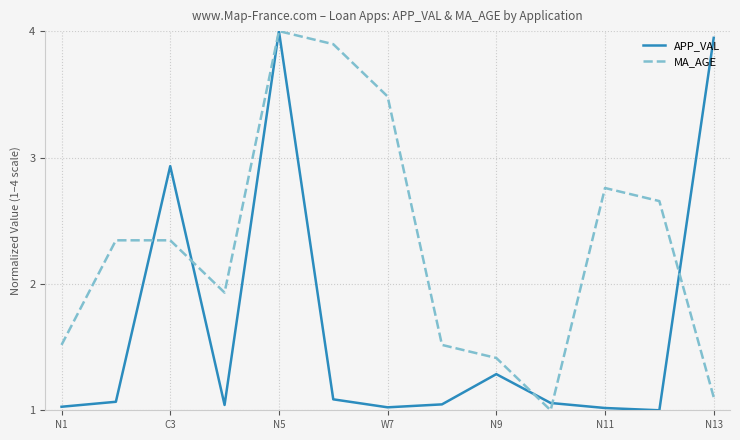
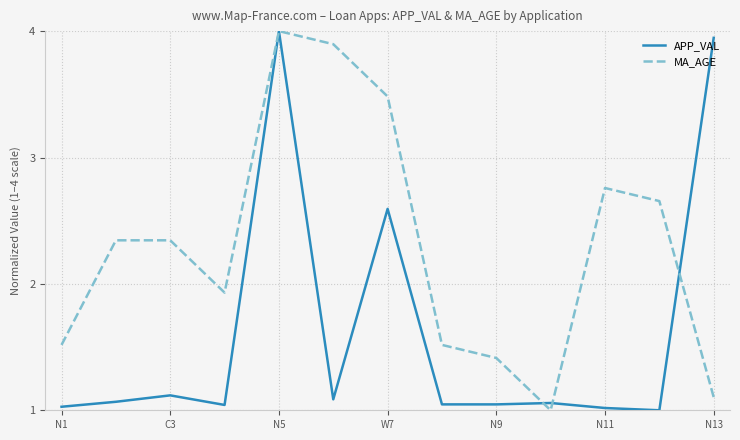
APP_VAL, C3: 2.93 -> 1.12
APP_VAL, W7: 1.02 -> 2.59
APP_VAL, N9: 1.29 -> 1.05
